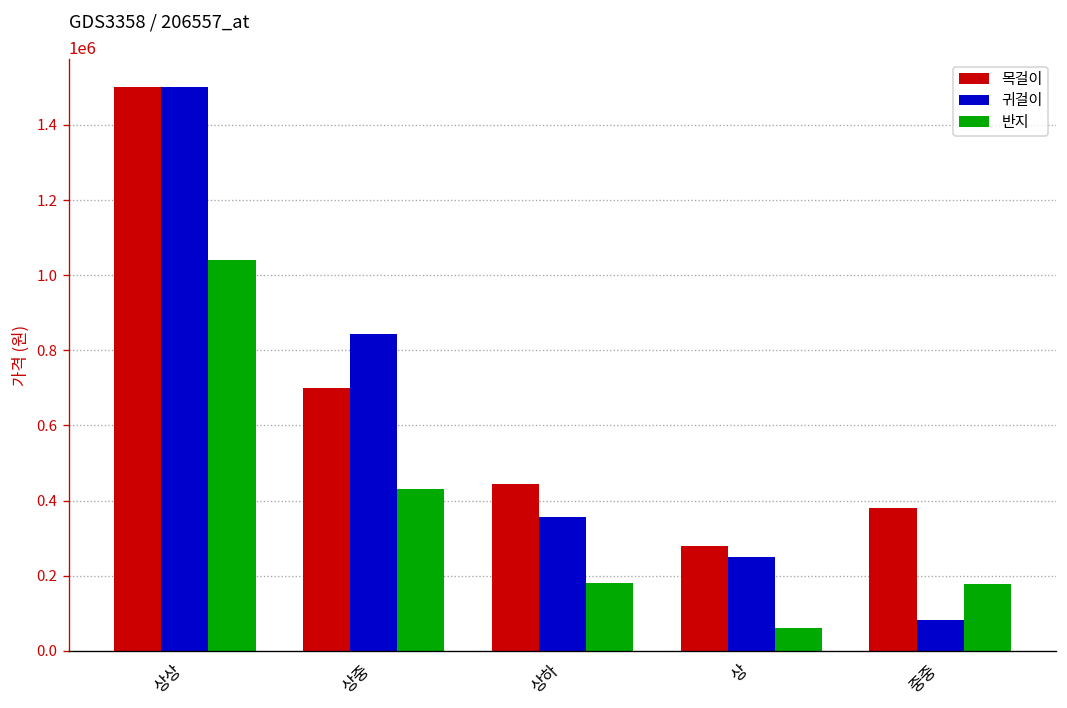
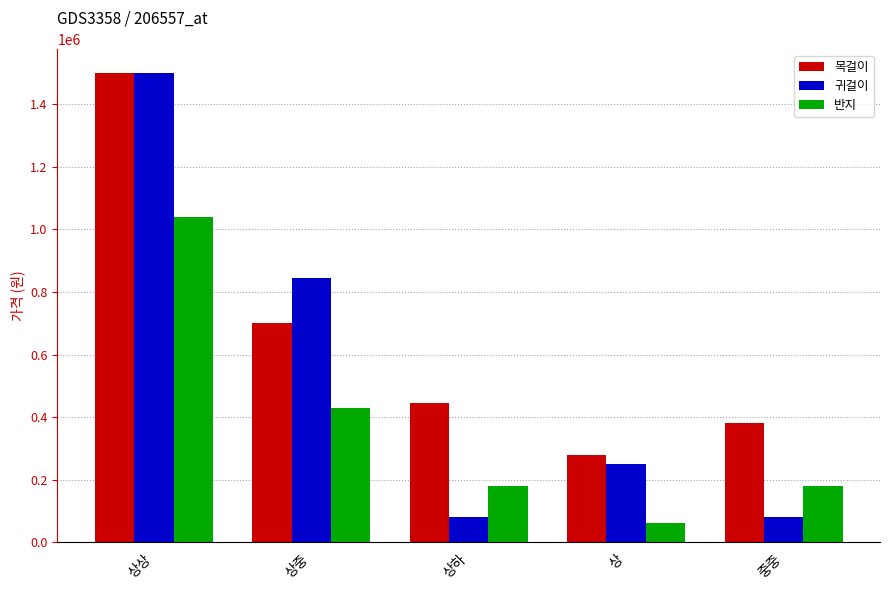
귀걸이, 상하: 360000 -> 80000
